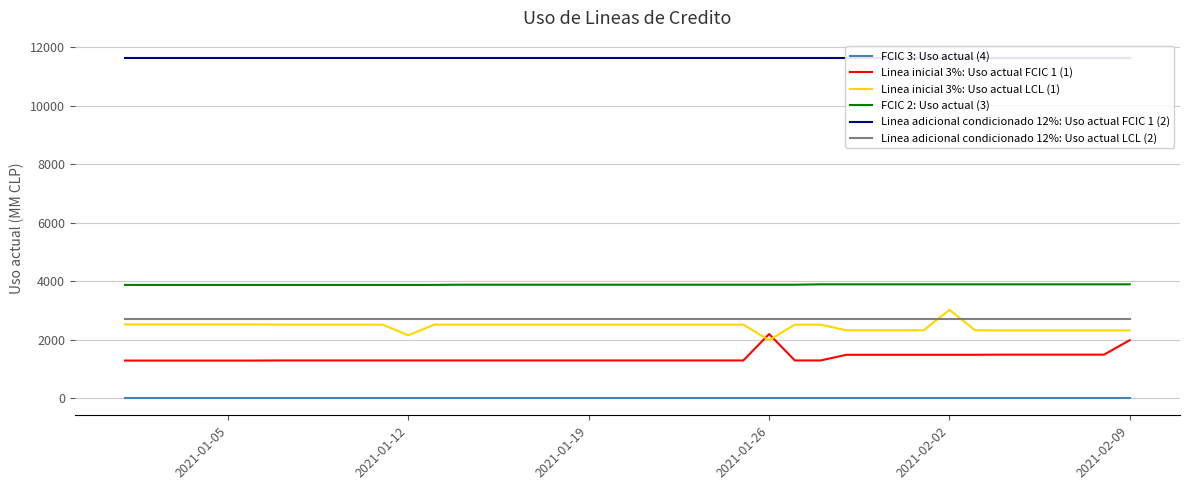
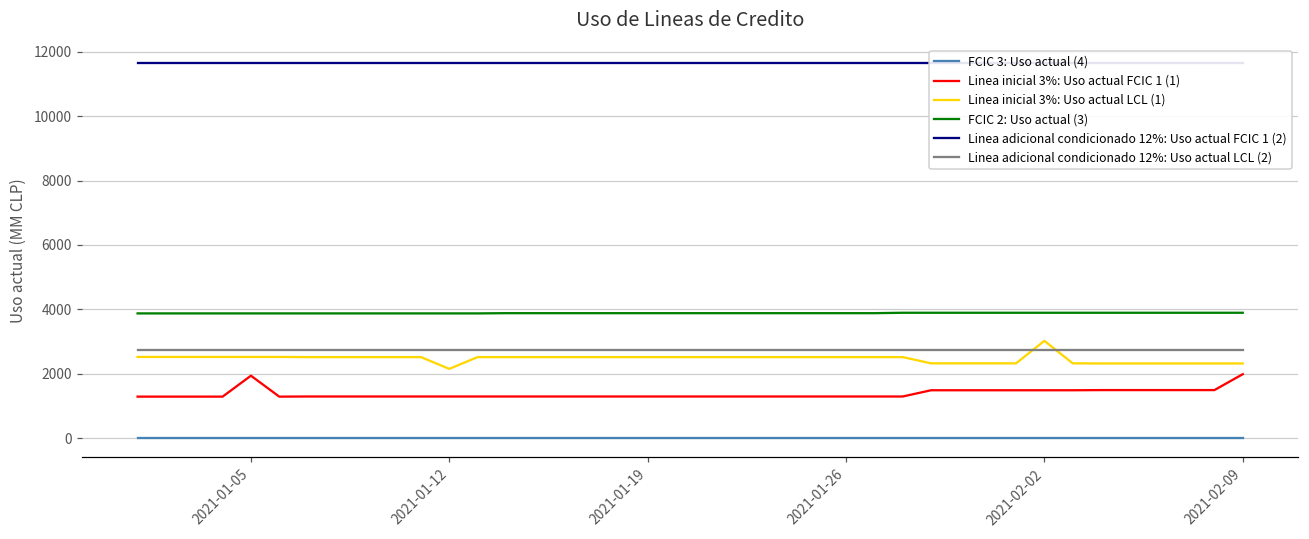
Linea inicial 3%: Uso actual FCIC 1 (1), 2021-01-05: 1300 -> 1900
Linea inicial 3%: Uso actual FCIC 1 (1), 2021-01-26: 2200 -> 1300
Linea inicial 3%: Uso actual LCL (1), 2021-01-26: 2000 -> 2500
